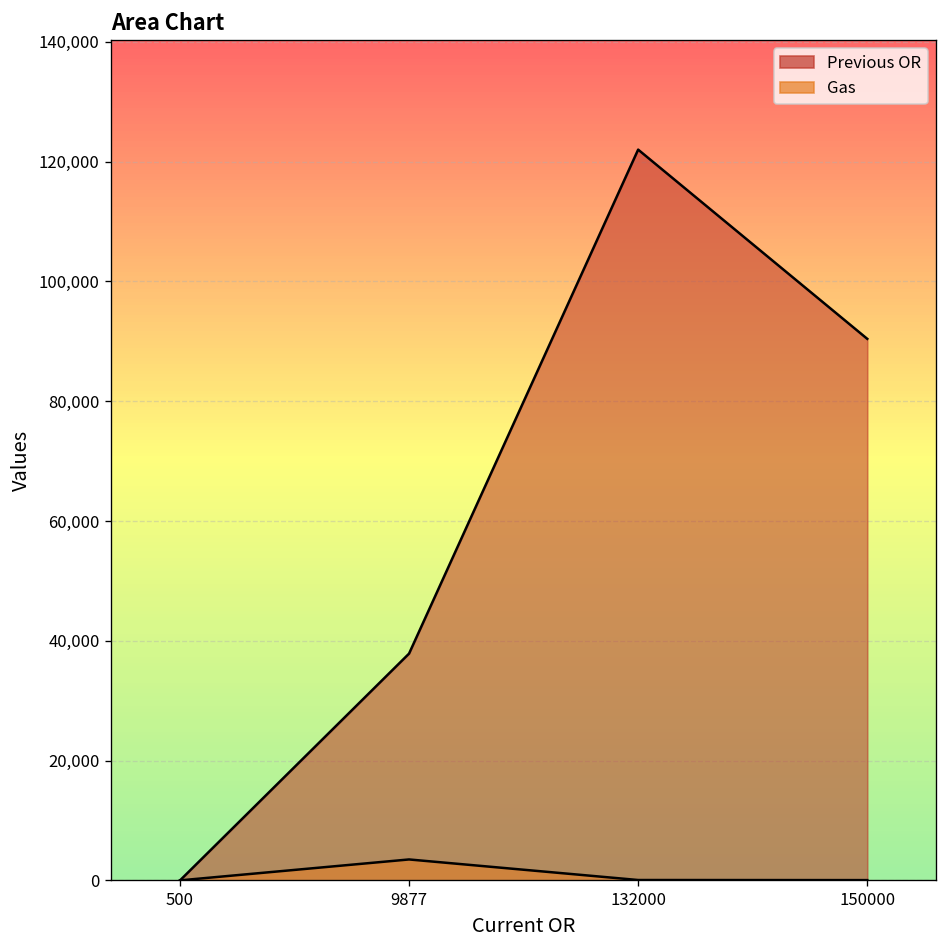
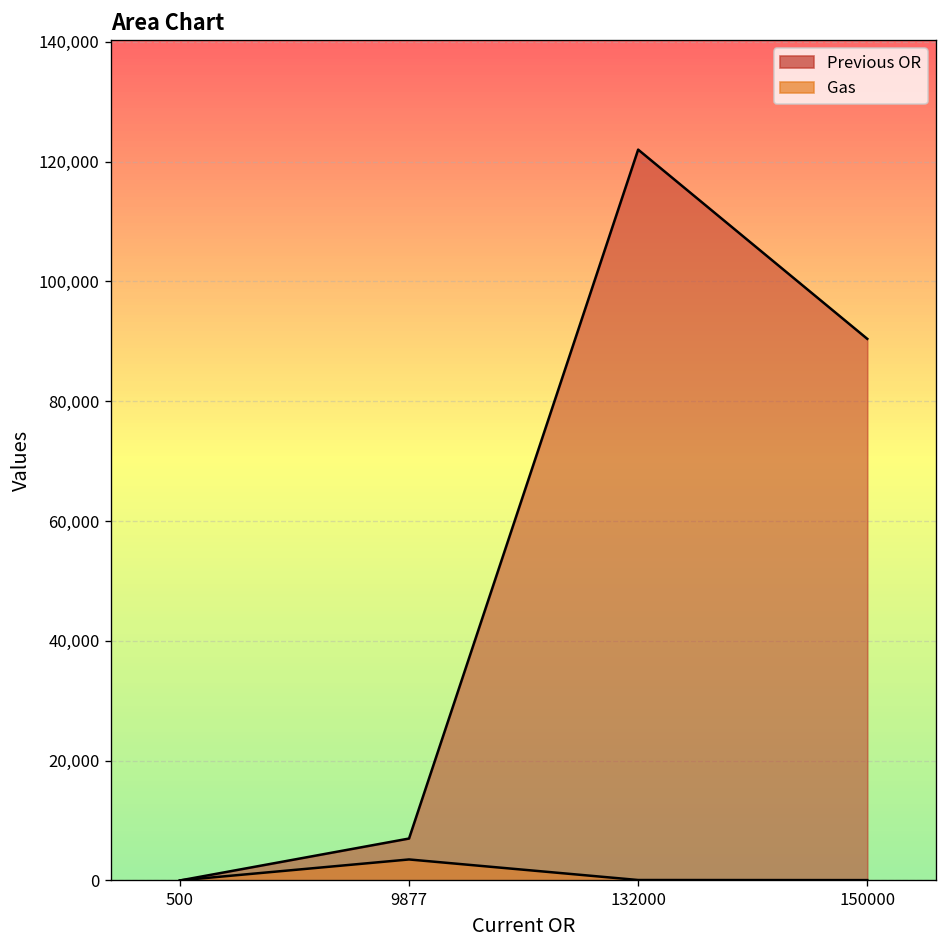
Previous OR, 9877: 38,000 -> 7,000
